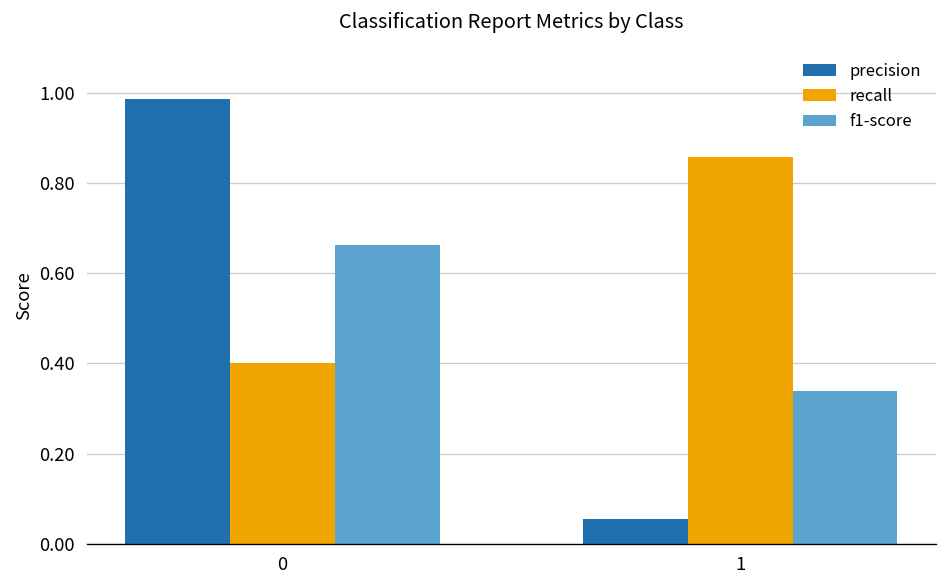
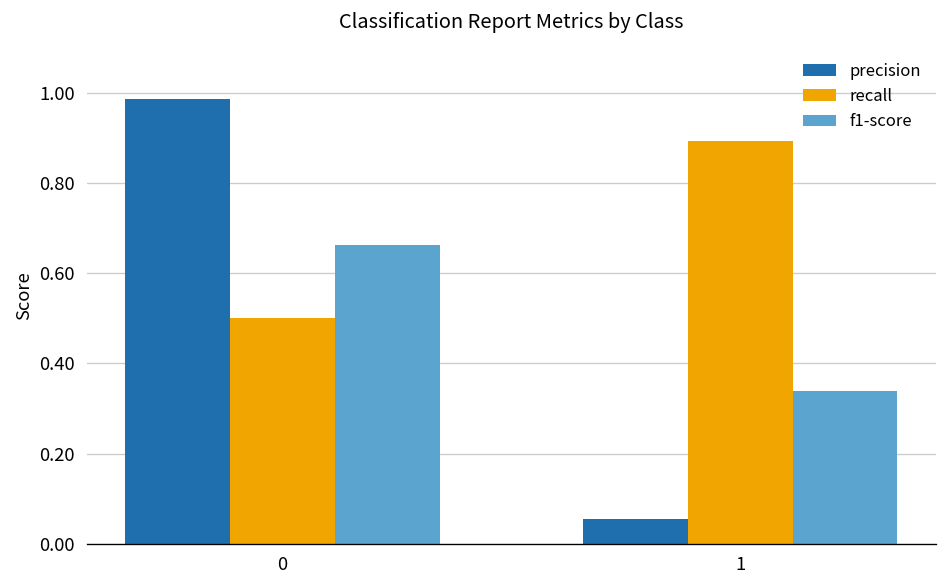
recall, 0: 0.4 -> 0.5
recall, 1: 0.86 -> 0.89
